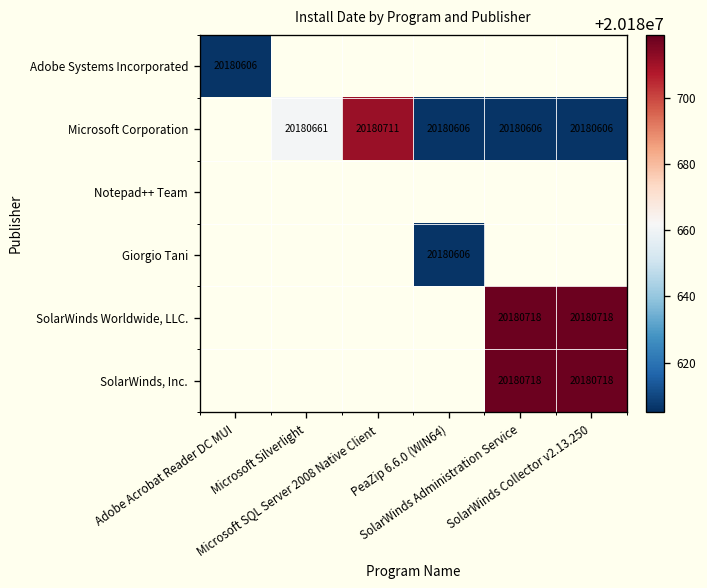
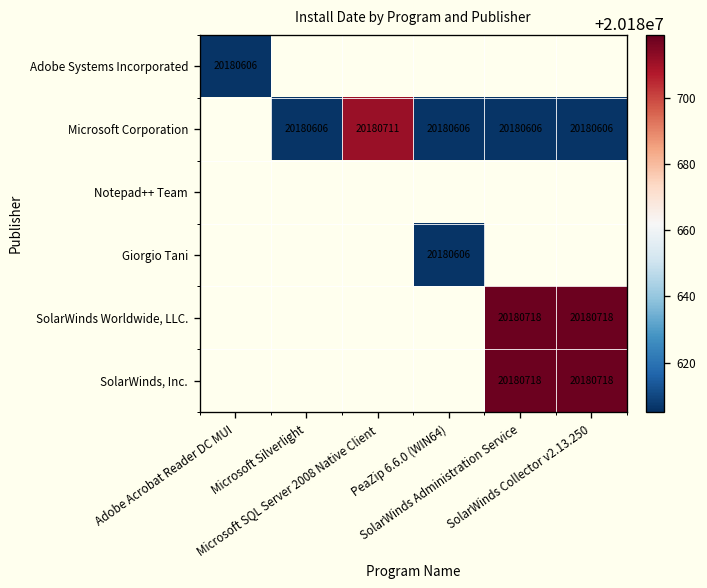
Microsoft Corporation, Microsoft Silverlight: 20180661 -> 20180606
